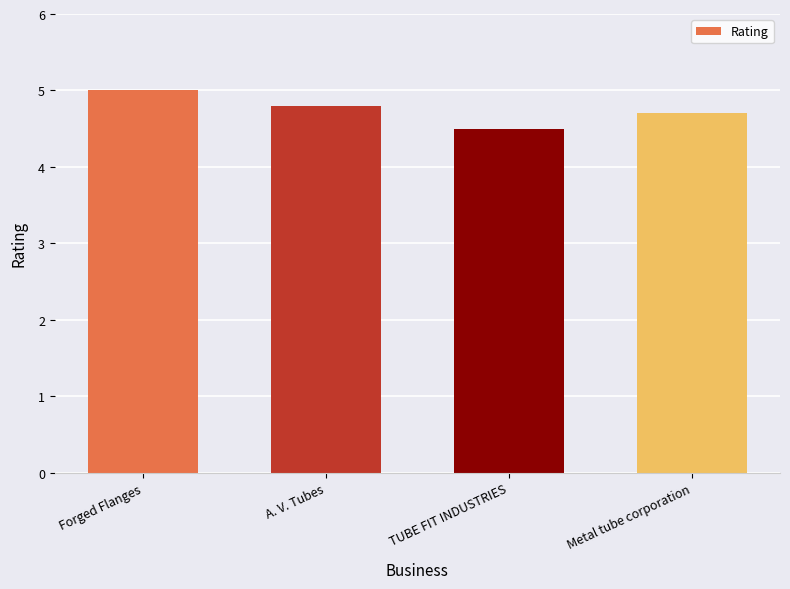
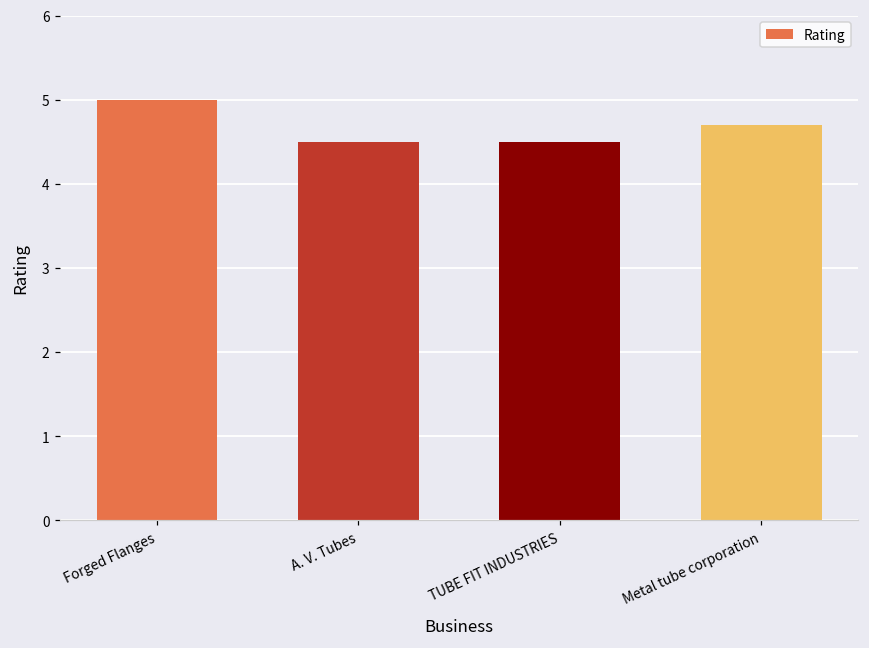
A. V. Tubes: 4.8 -> 4.5
